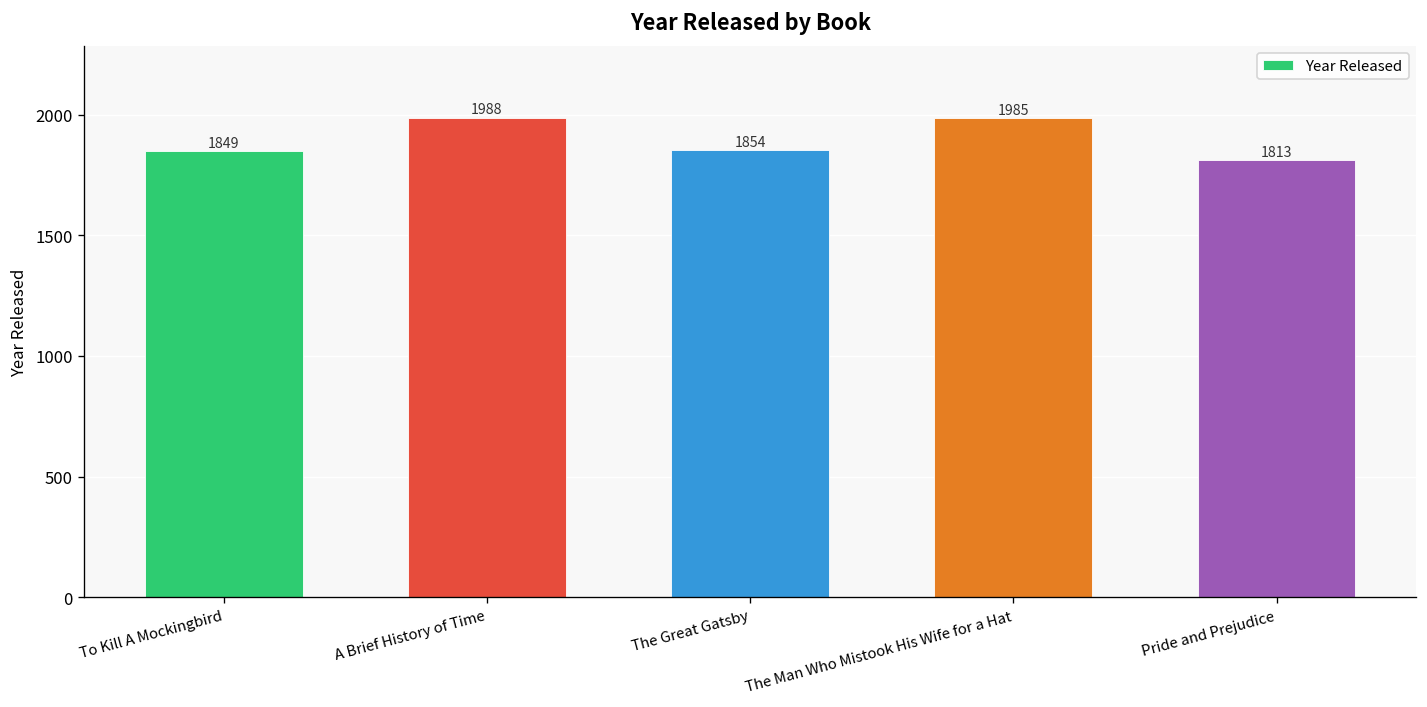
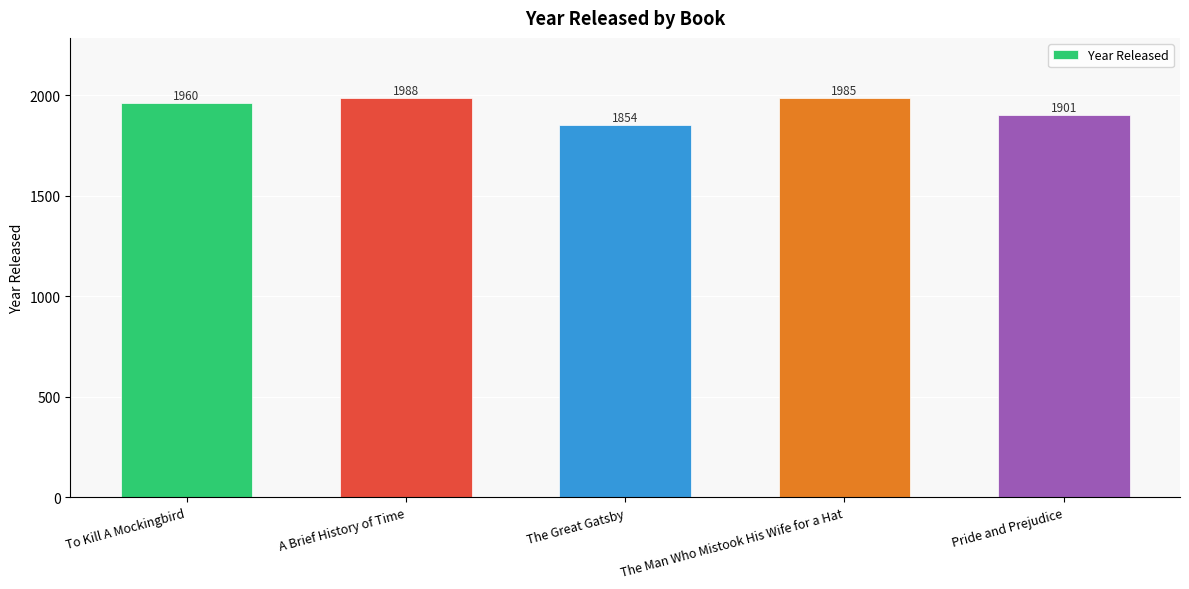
To Kill A Mockingbird: 1849 -> 1960
Pride and Prejudice: 1813 -> 1901
